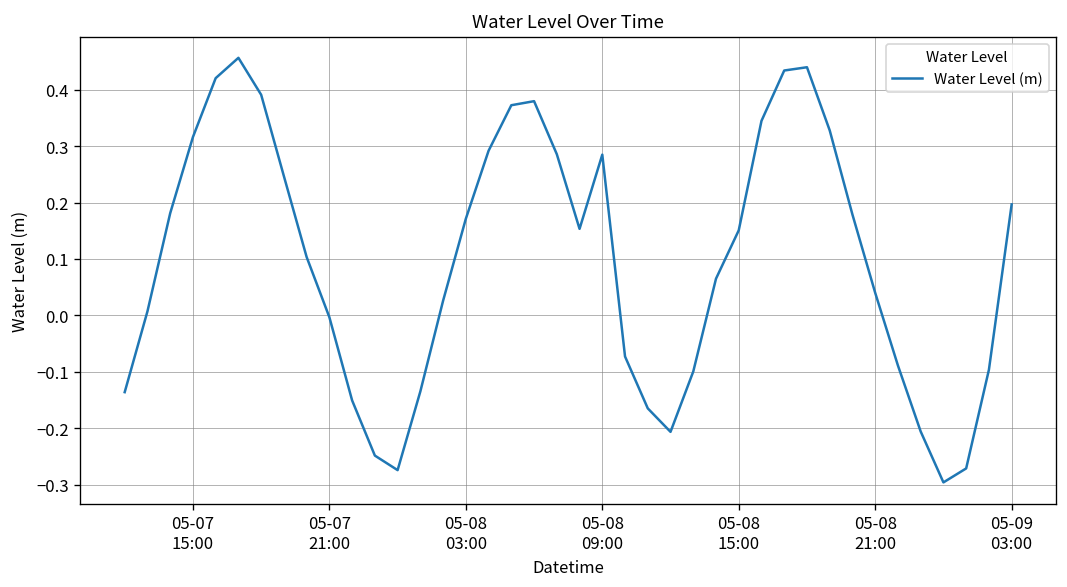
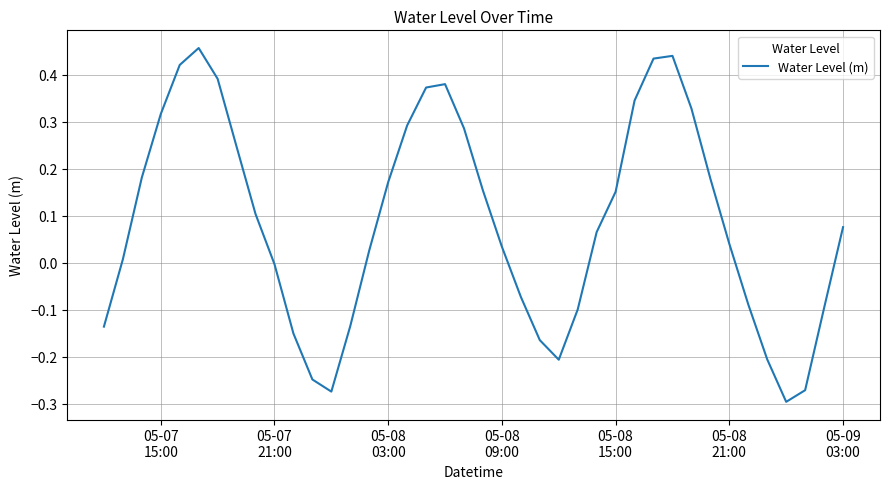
05-08 09:00: 0.28 -> 0.03
05-09 03:00: 0.20 -> 0.08
